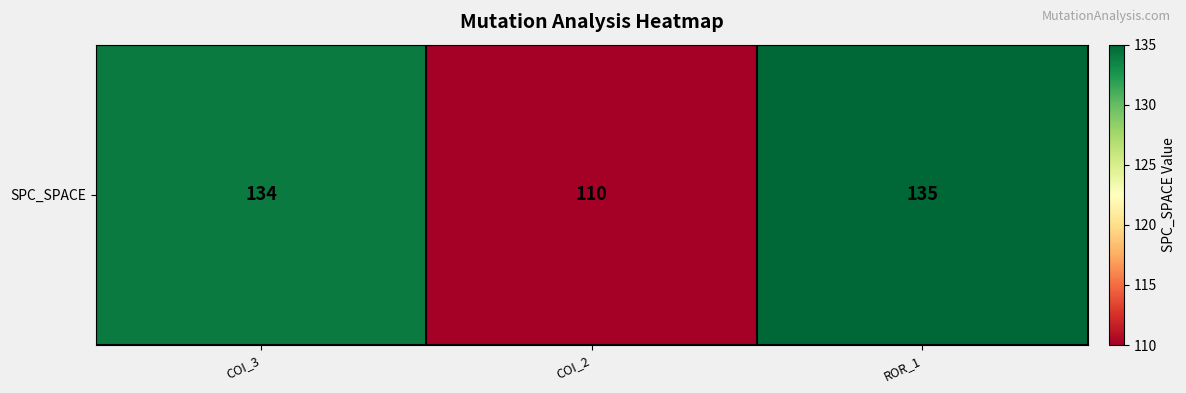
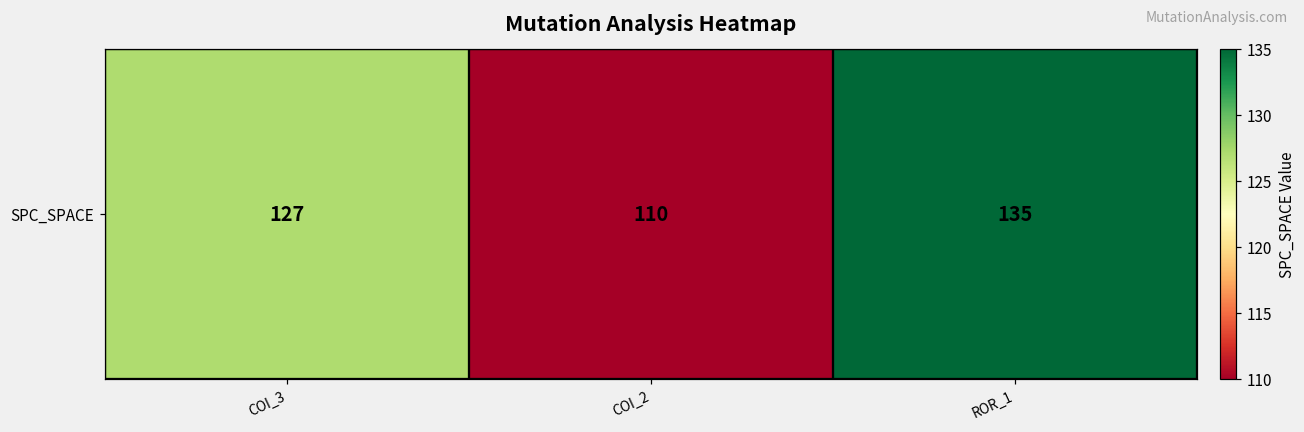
SPC_SPACE, COI_3: 134 -> 127
